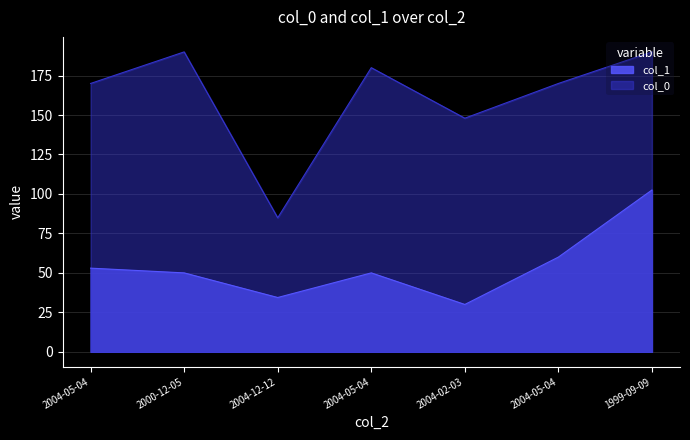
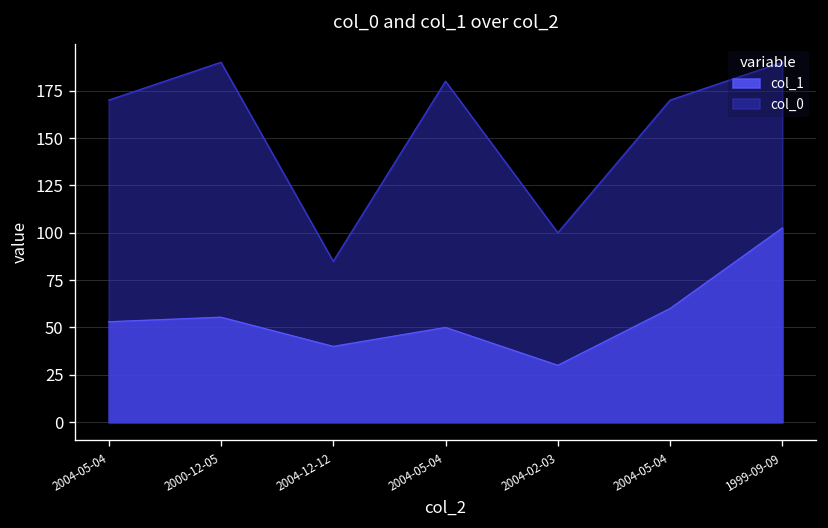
col_1, 2000-12-05: 50 -> 55
col_1, 2004-12-12: 34 -> 40
col_0, 2004-02-03: 148 -> 100
